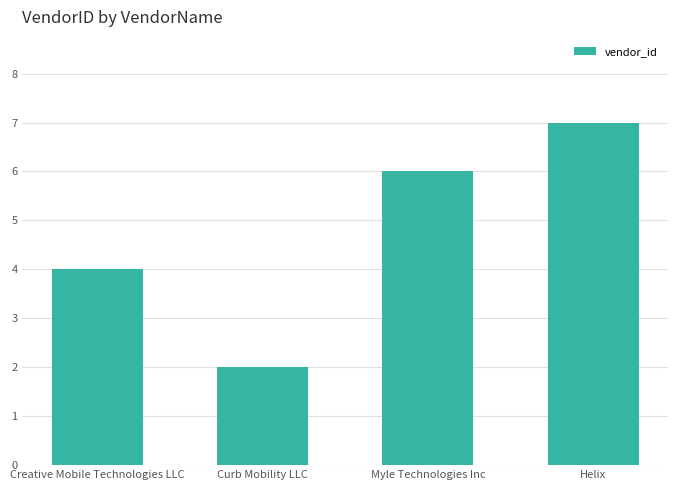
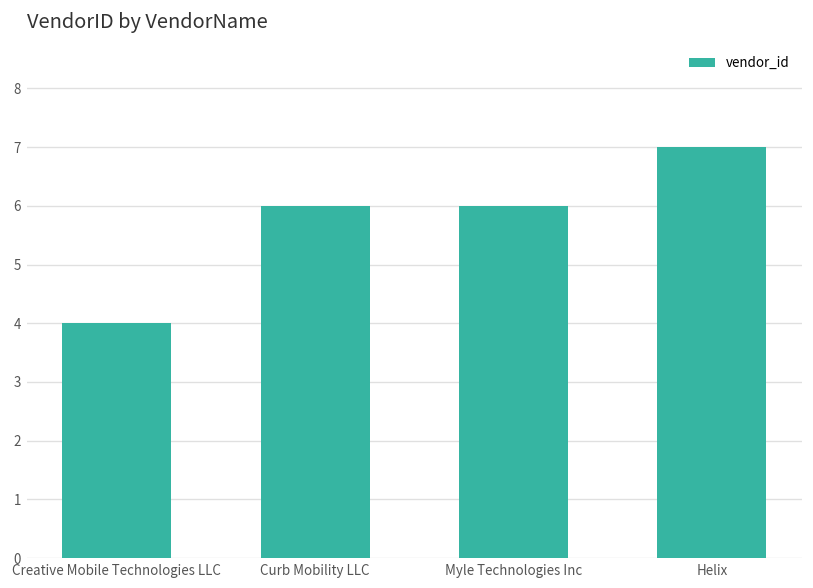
Curb Mobility LLC: 2 -> 6
